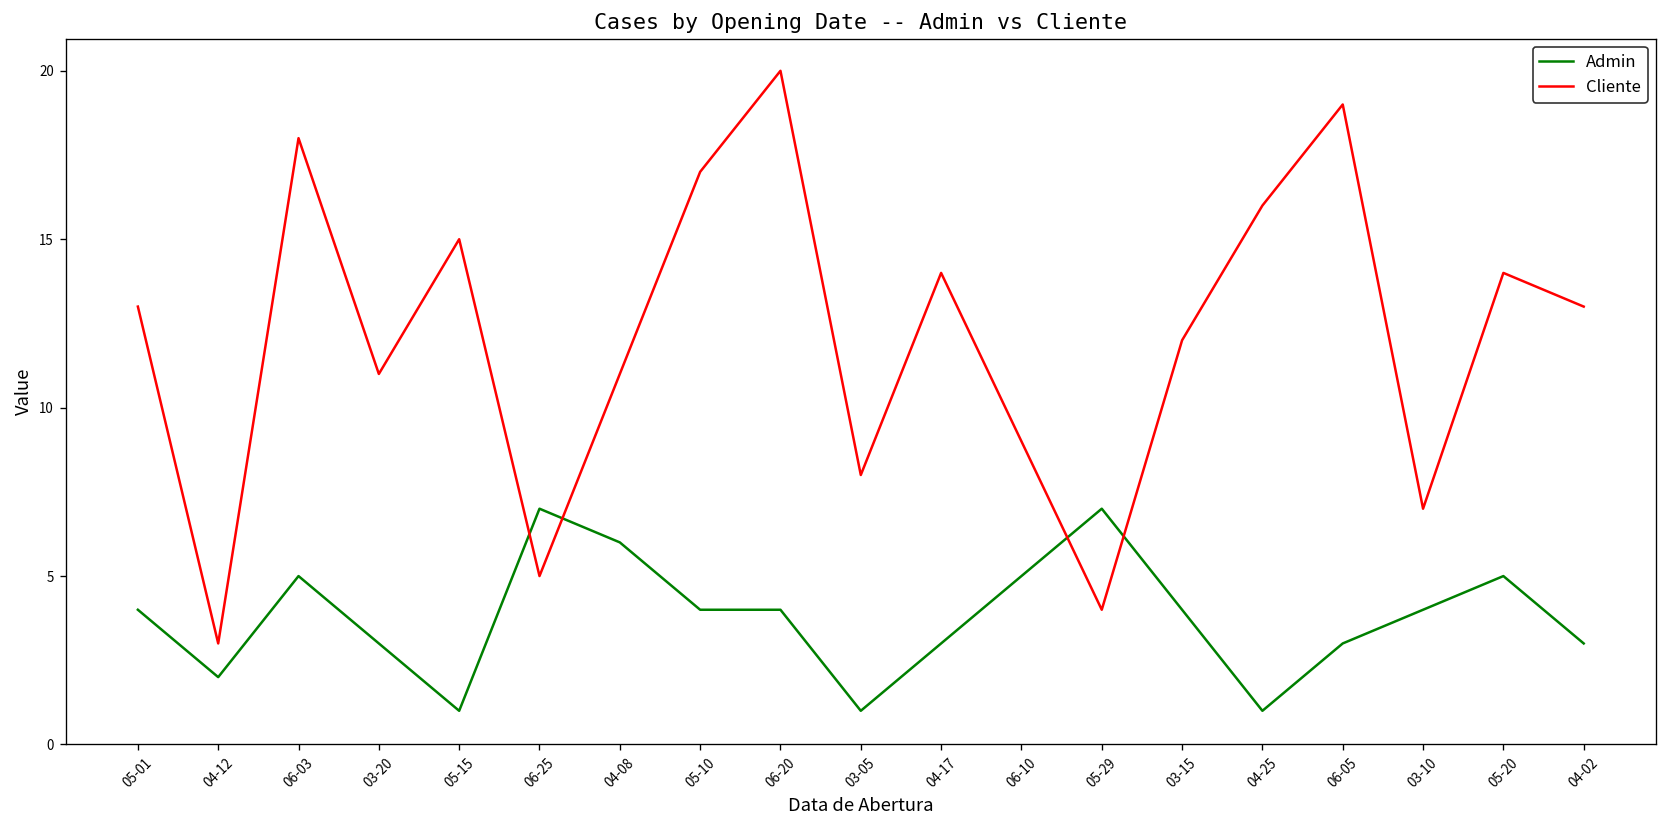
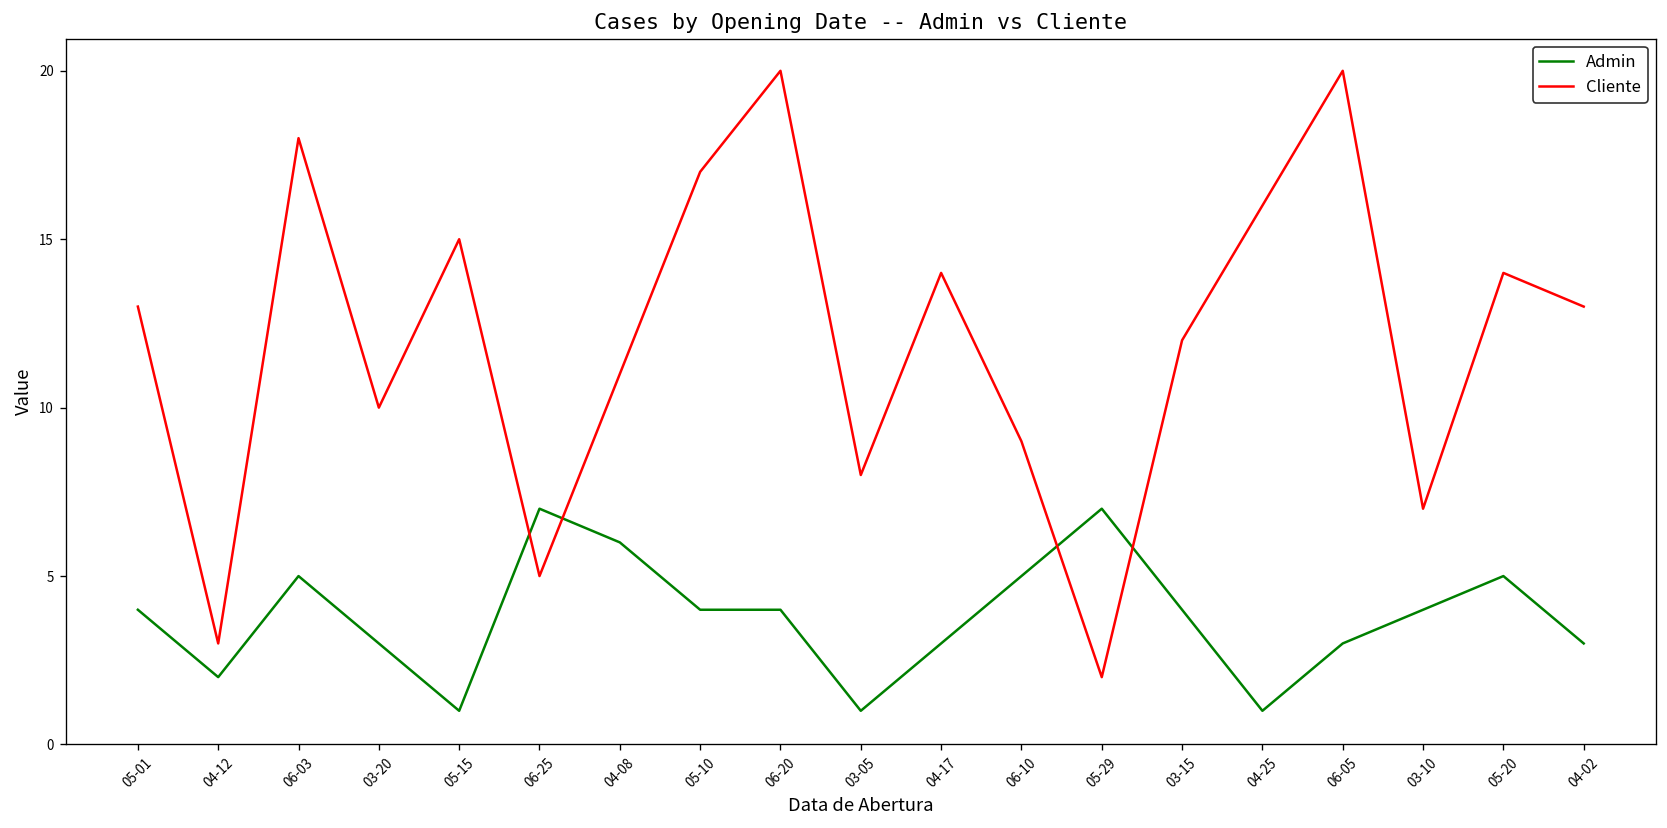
Cliente, 03-20: 11 -> 10
Cliente, 05-29: 4 -> 2
Cliente, 06-05: 19 -> 20
